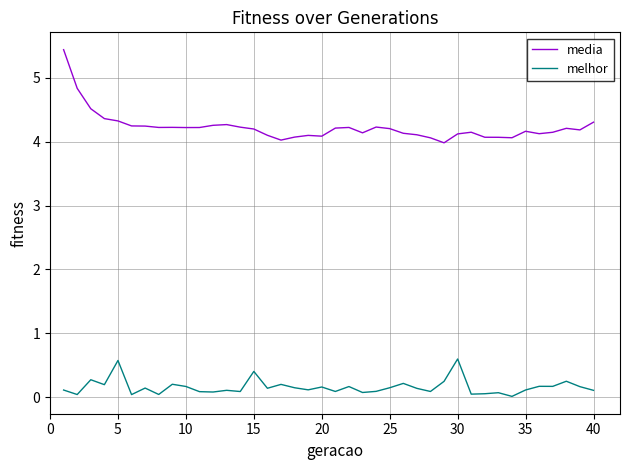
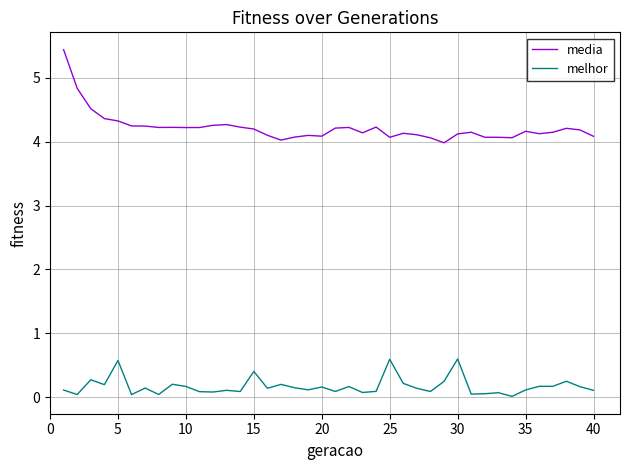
media, 25: 4.2 -> 4.1
melhor, 25: 0.1 -> 0.6
media, 40: 4.3 -> 4.1
